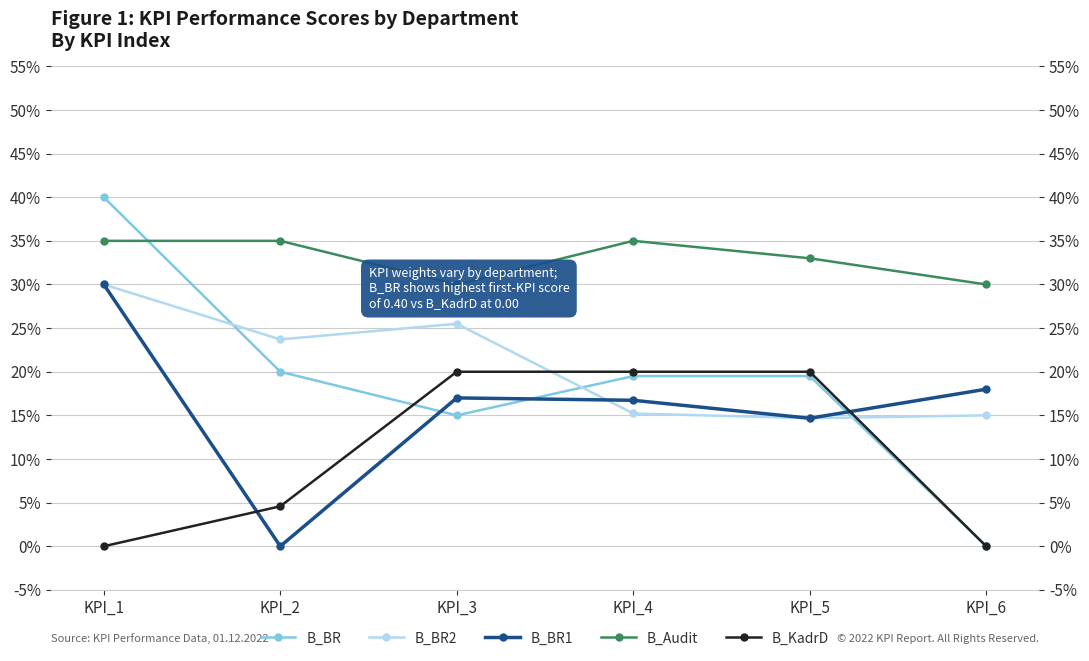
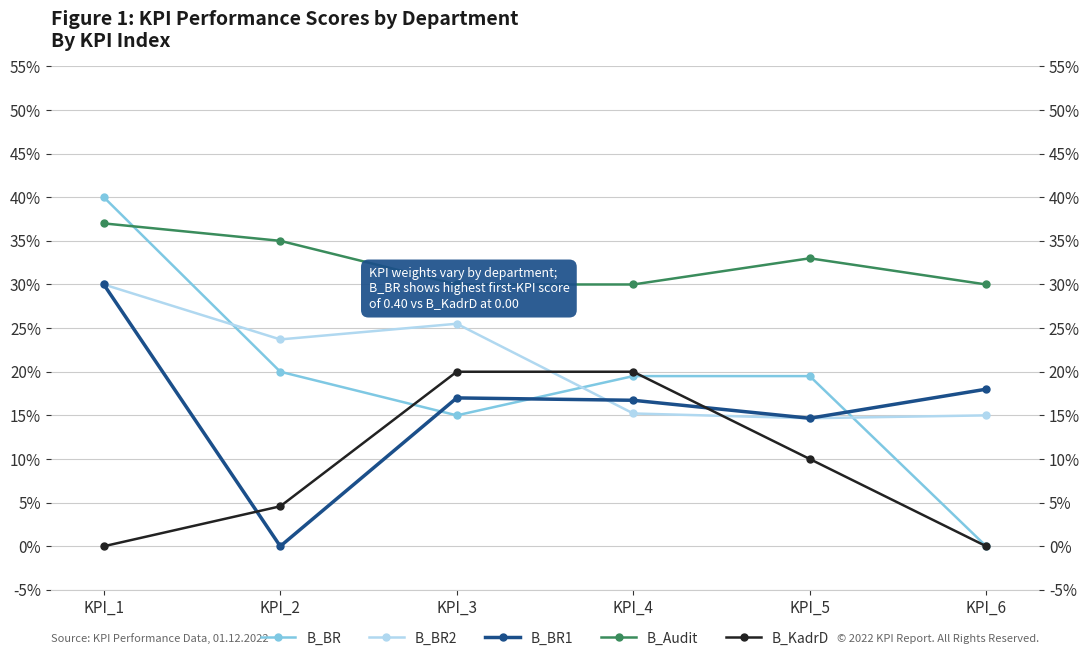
B_Audit, KPI_1: 35% -> 37%
B_Audit, KPI_4: 35% -> 30%
B_KadrD, KPI_5: 20% -> 10%
